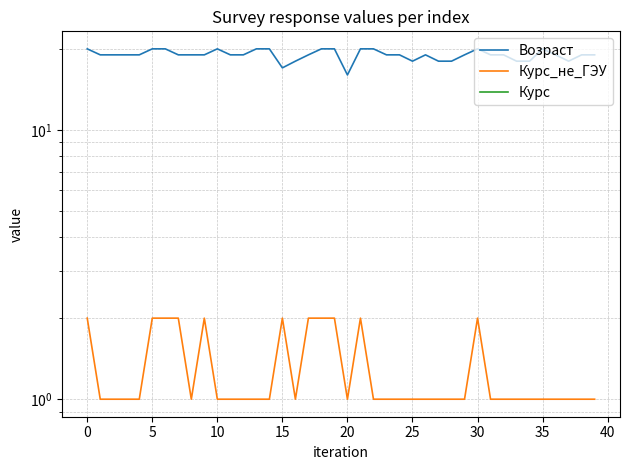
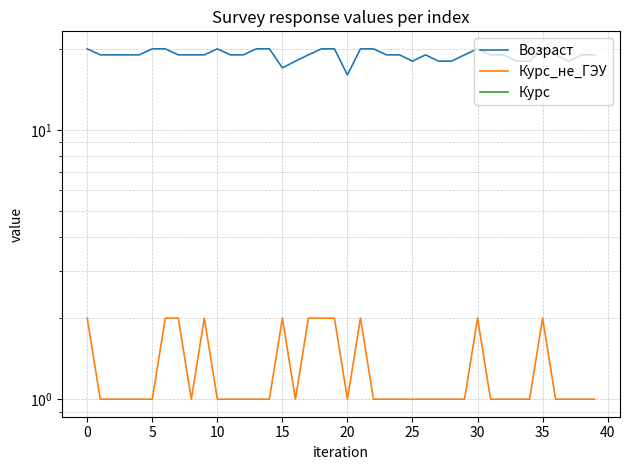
Курс_не_ГЭУ, 5: 2 -> 1
Курс_не_ГЭУ, 35: 1 -> 2
